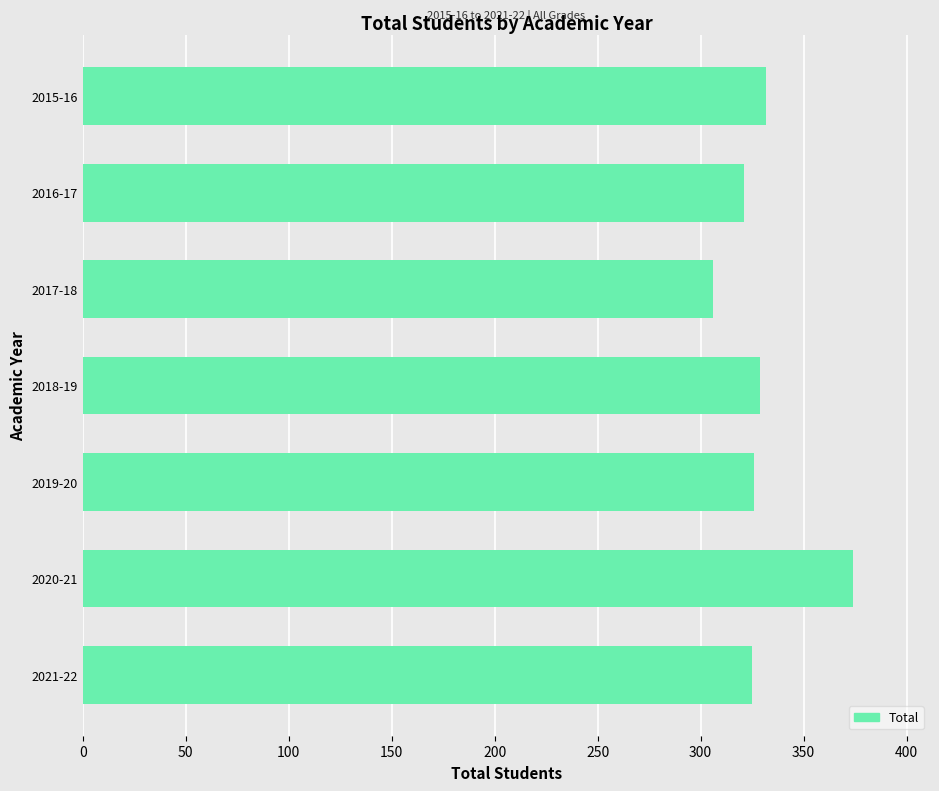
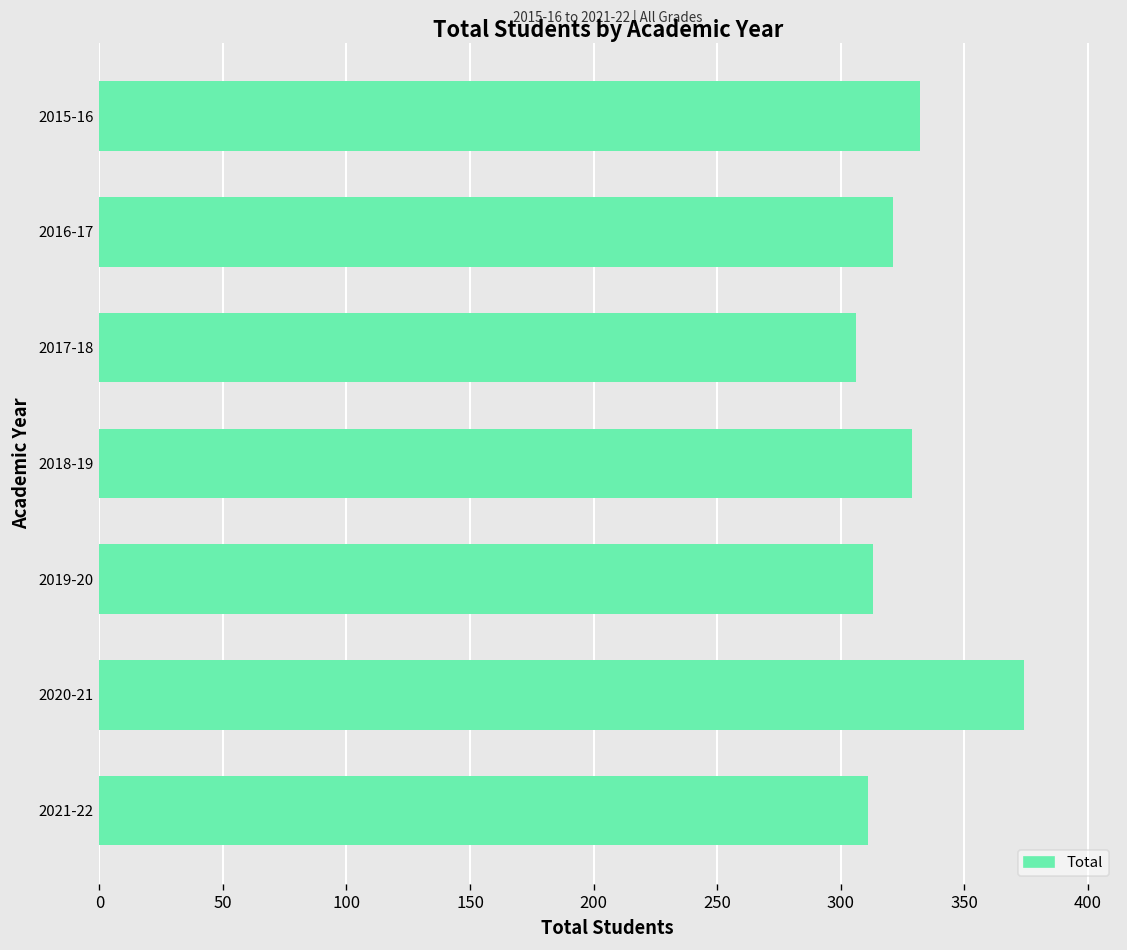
2019-20: 326 -> 313
2021-22: 325 -> 311
